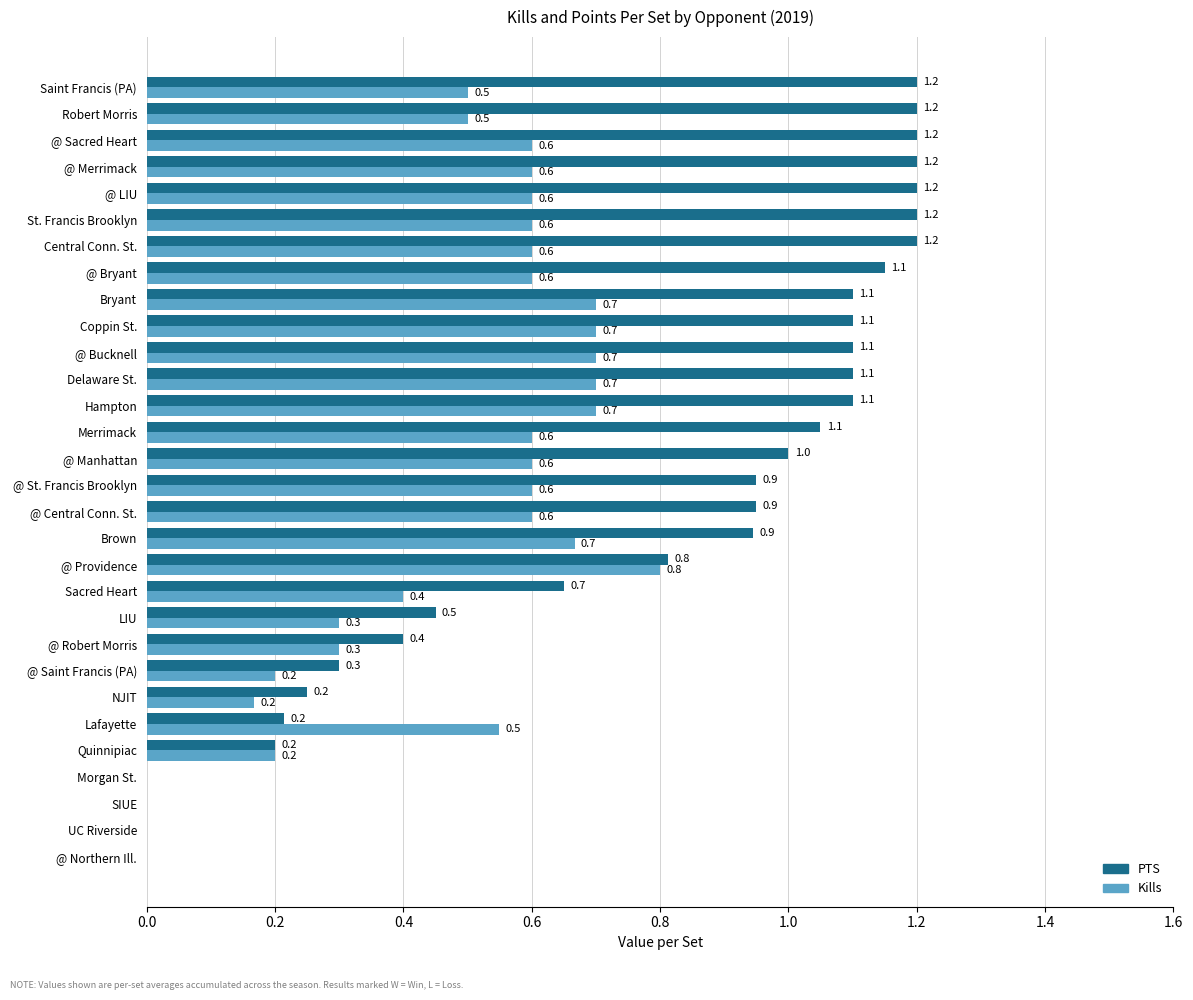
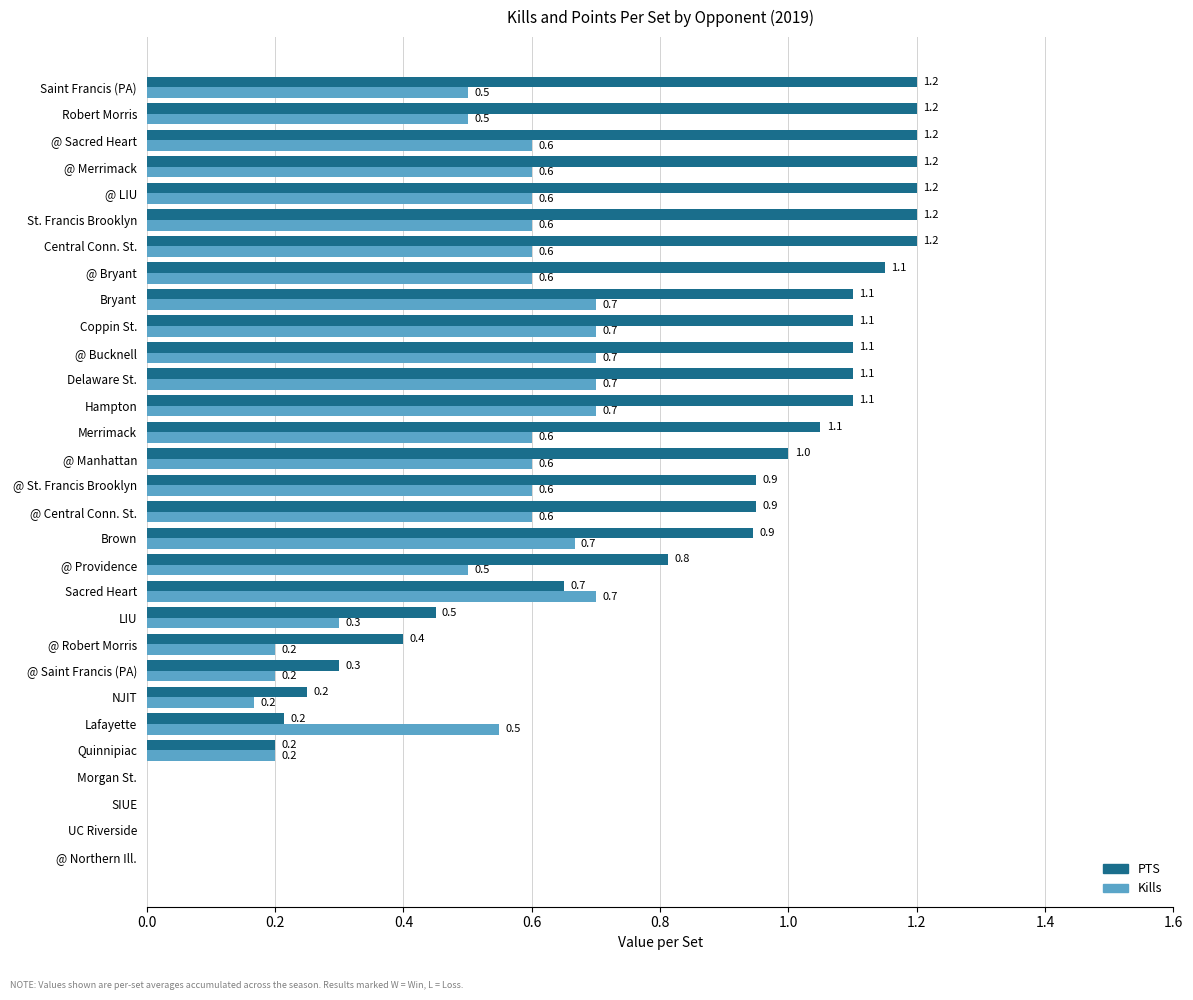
Kills, @ Providence: 0.8 -> 0.5
Kills, Sacred Heart: 0.4 -> 0.7
Kills, @ Robert Morris: 0.3 -> 0.2
